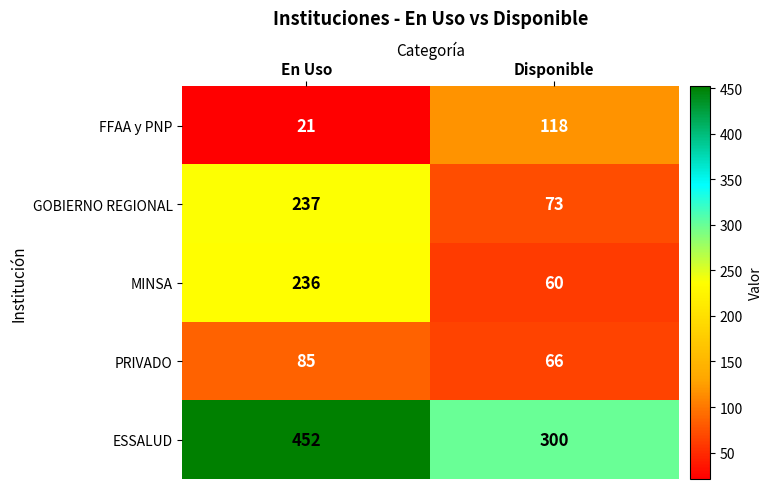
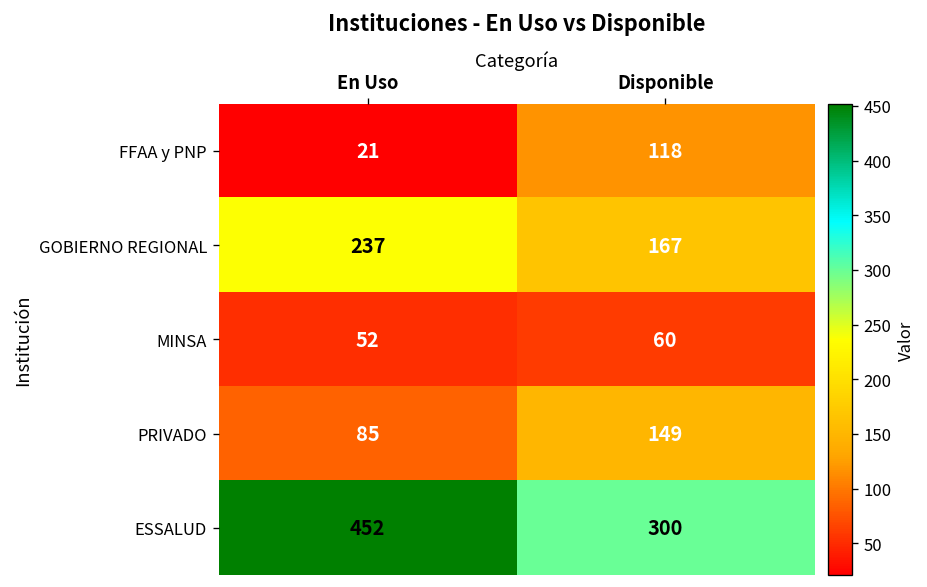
GOBIERNO REGIONAL, Disponible: 73 -> 167
MINSA, En Uso: 236 -> 52
PRIVADO, Disponible: 66 -> 149
